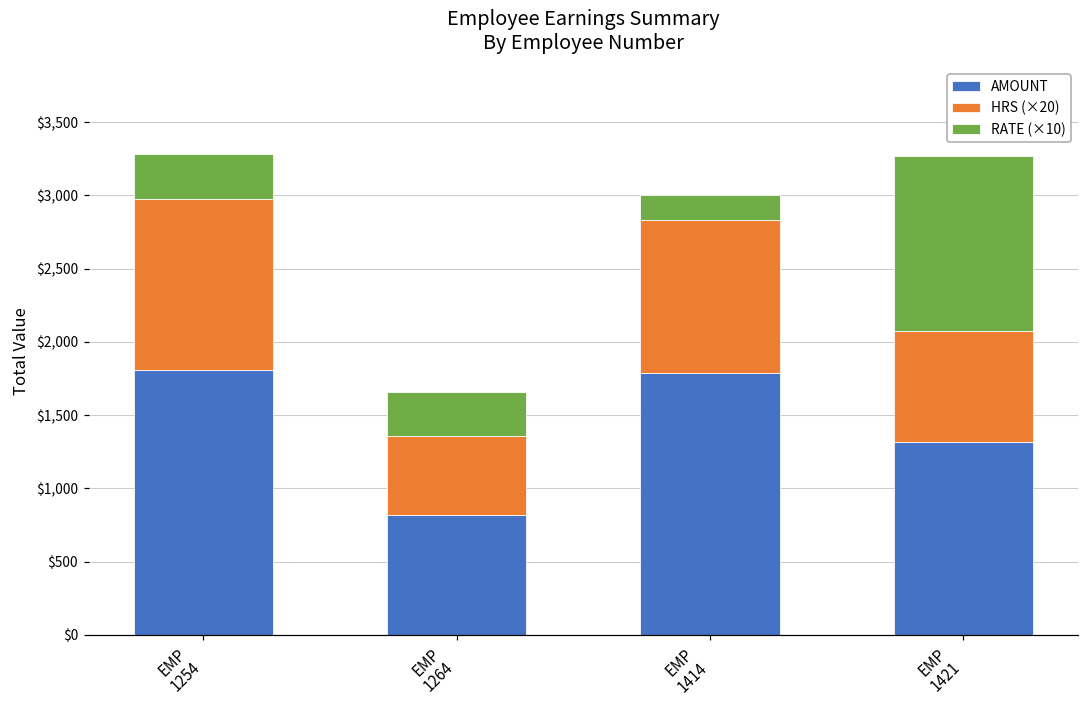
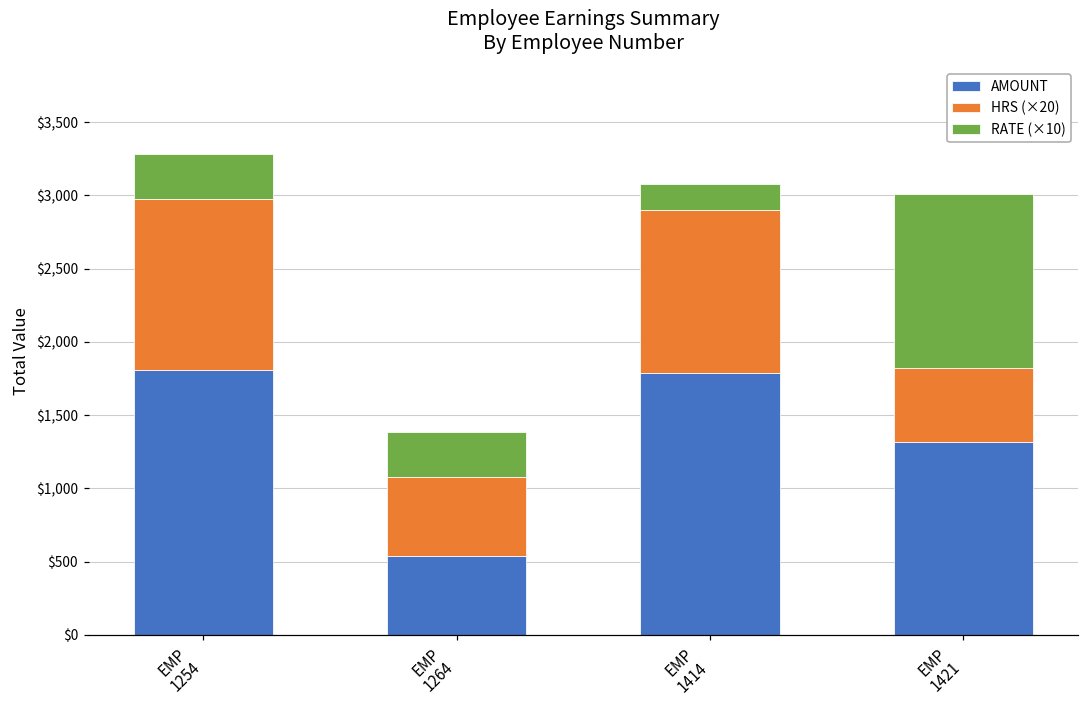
AMOUNT, EMP 1264: $820 -> $540
HRS (×20), EMP 1414: $1,040 -> $1,120
HRS (×20), EMP 1421: $760 -> $500
